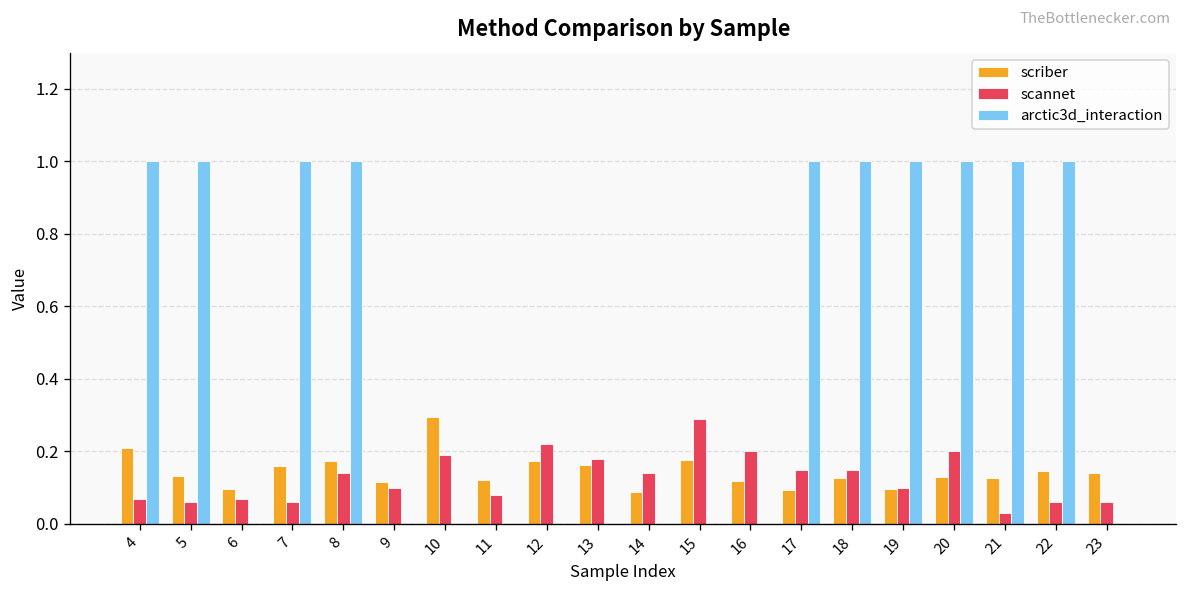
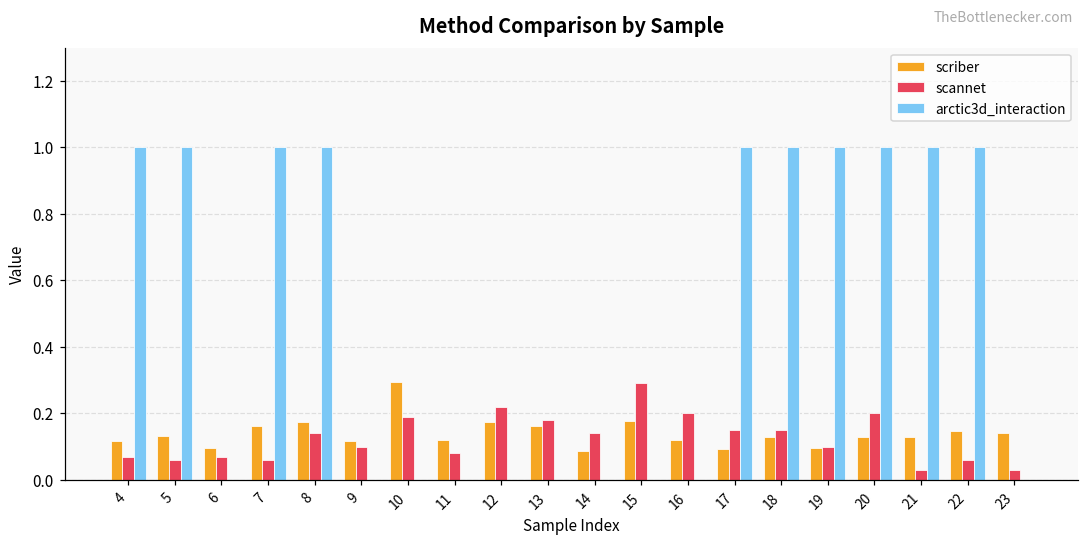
scriber, 4: 0.21 -> 0.12
scannet, 23: 0.06 -> 0.03
